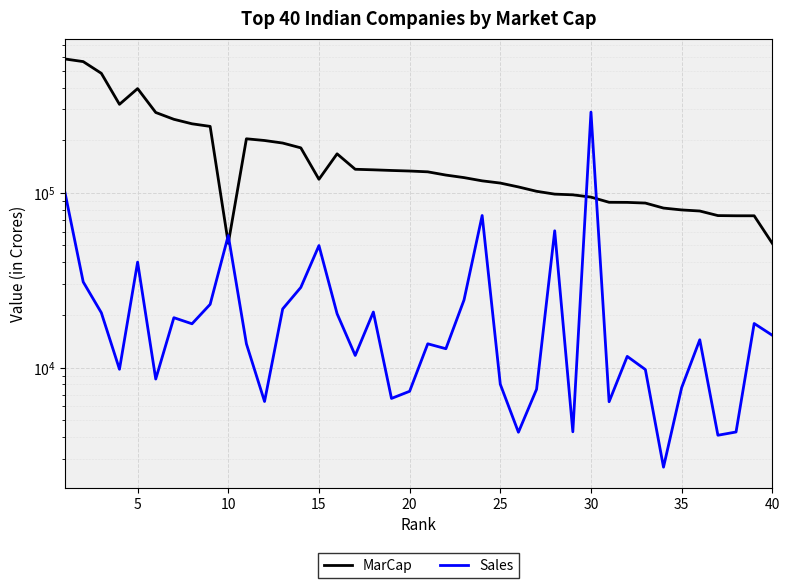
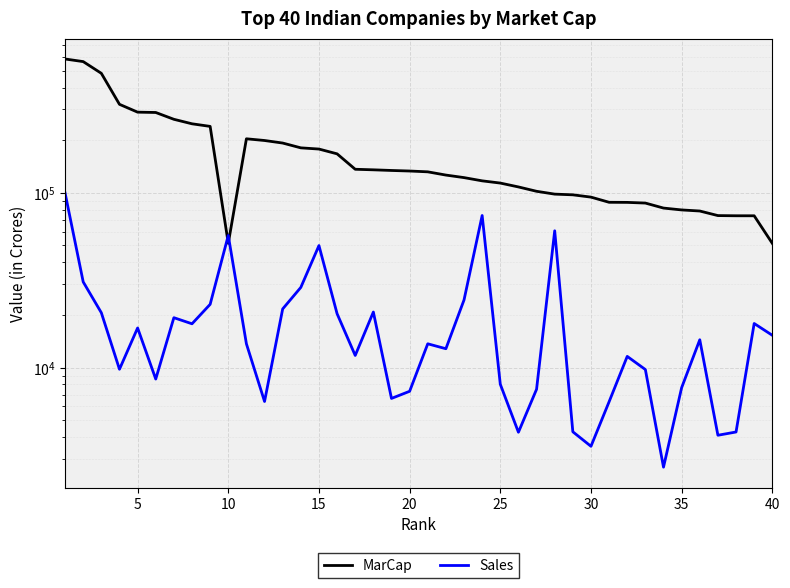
MarCap, 5: 390000 -> 290000
Sales, 5: 40000 -> 17000
MarCap, 15: 120000 -> 180000
Sales, 30: 290000 -> 3500
